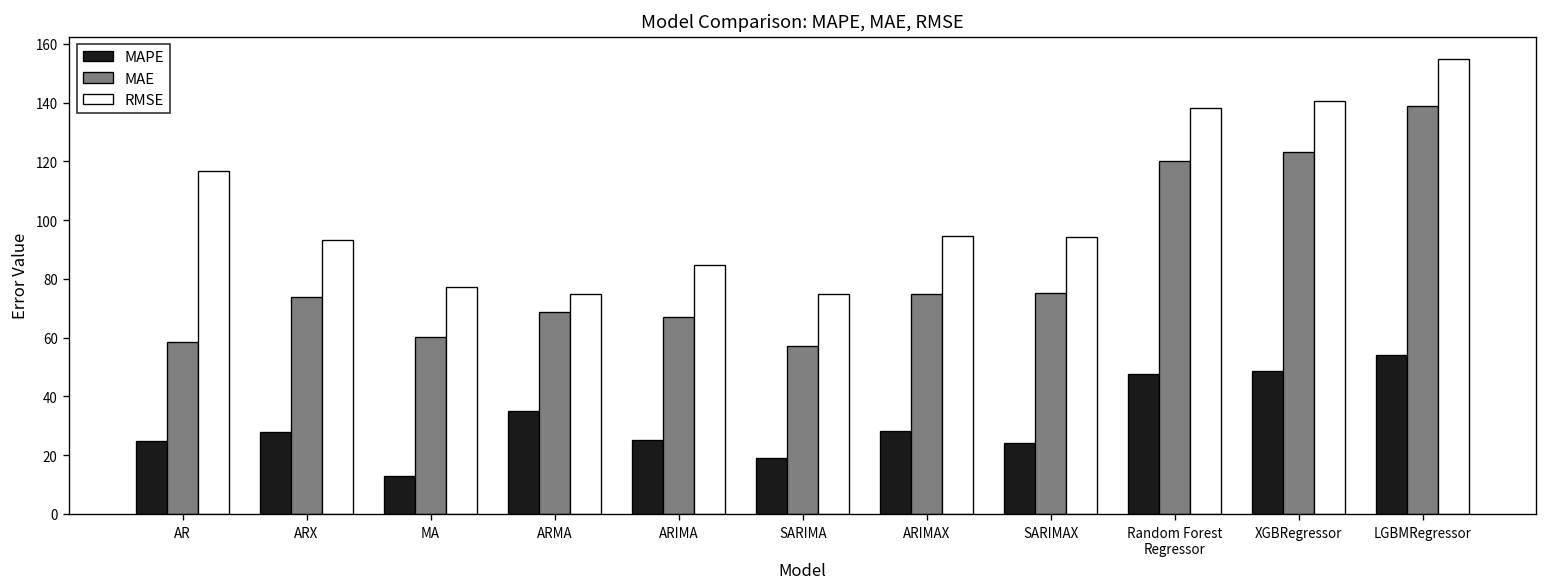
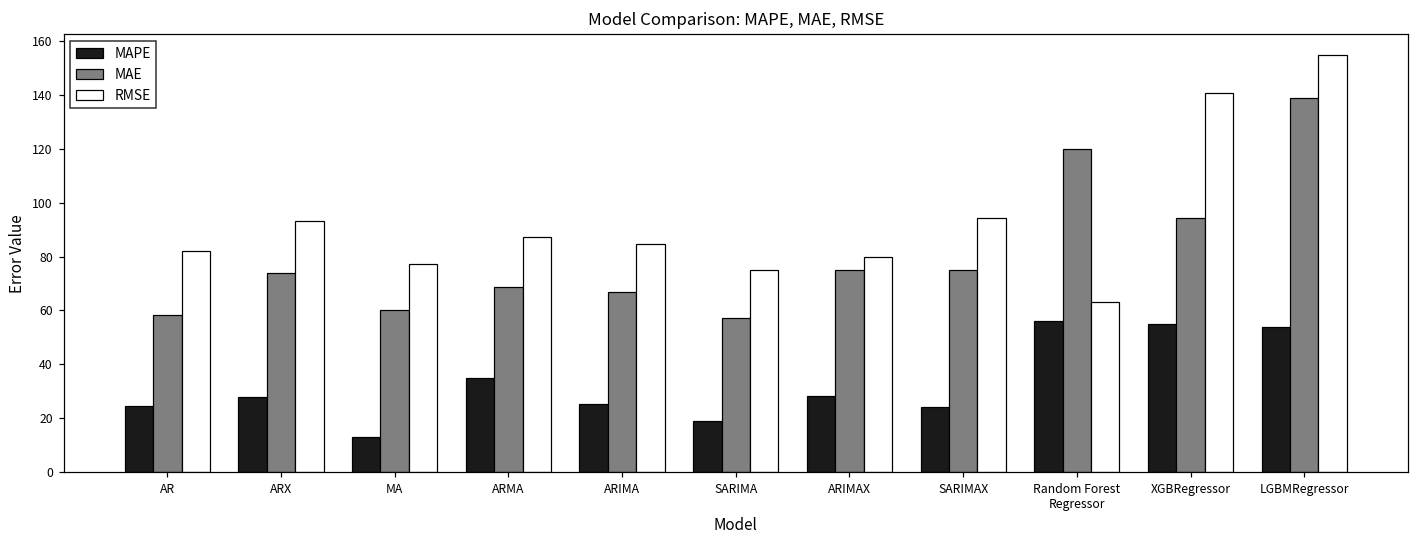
RMSE, AR: 117 -> 82
RMSE, ARMA: 75 -> 87
RMSE, ARIMAX: 94 -> 80
MAPE, Random Forest Regressor: 48 -> 56
RMSE, Random Forest Regressor: 138 -> 63
MAPE, XGBRegressor: 49 -> 55
MAE, XGBRegressor: 123 -> 94
